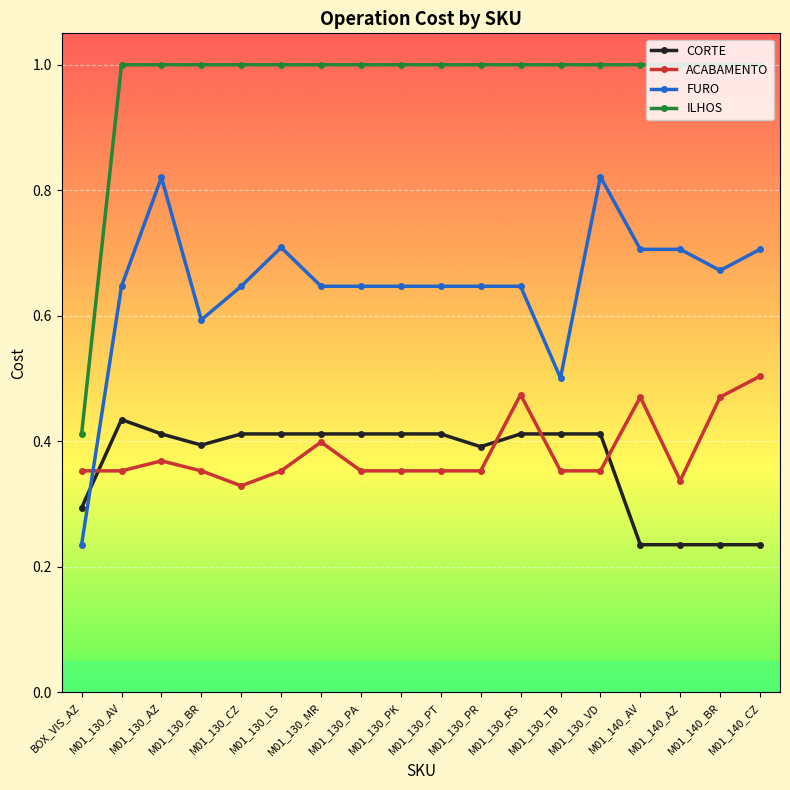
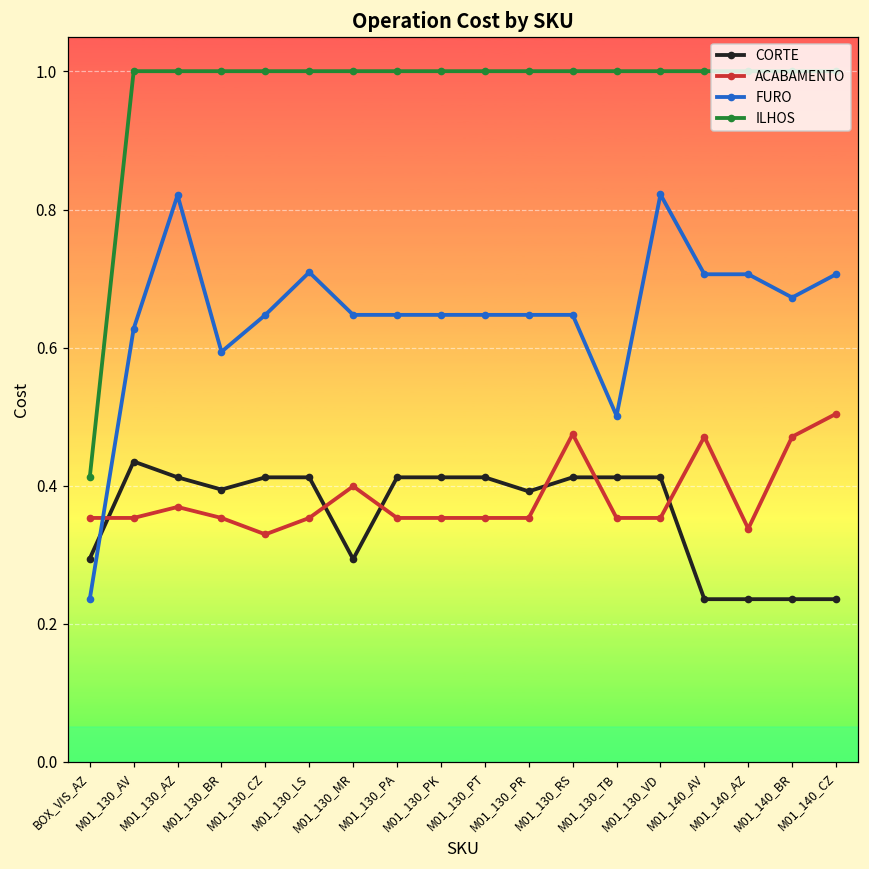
FURO, M01_130_AV: 0.65 -> 0.63
CORTE, M01_130_MR: 0.41 -> 0.29
